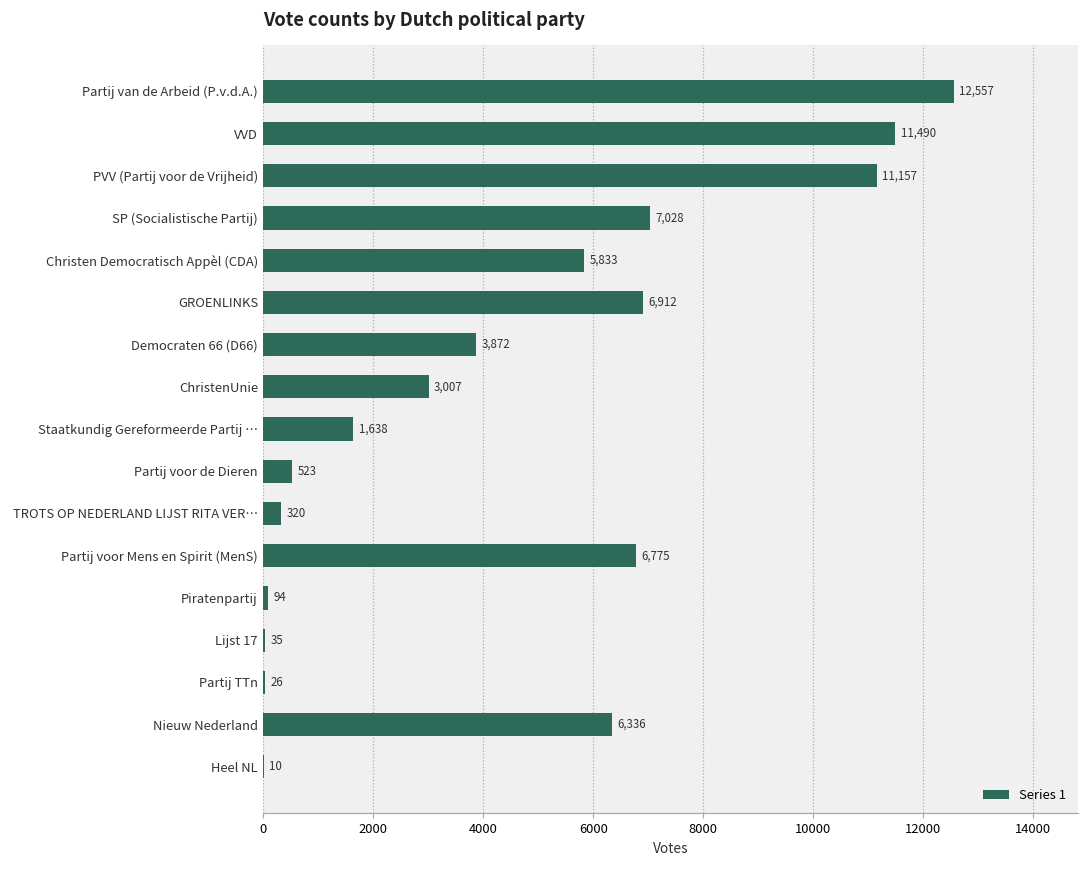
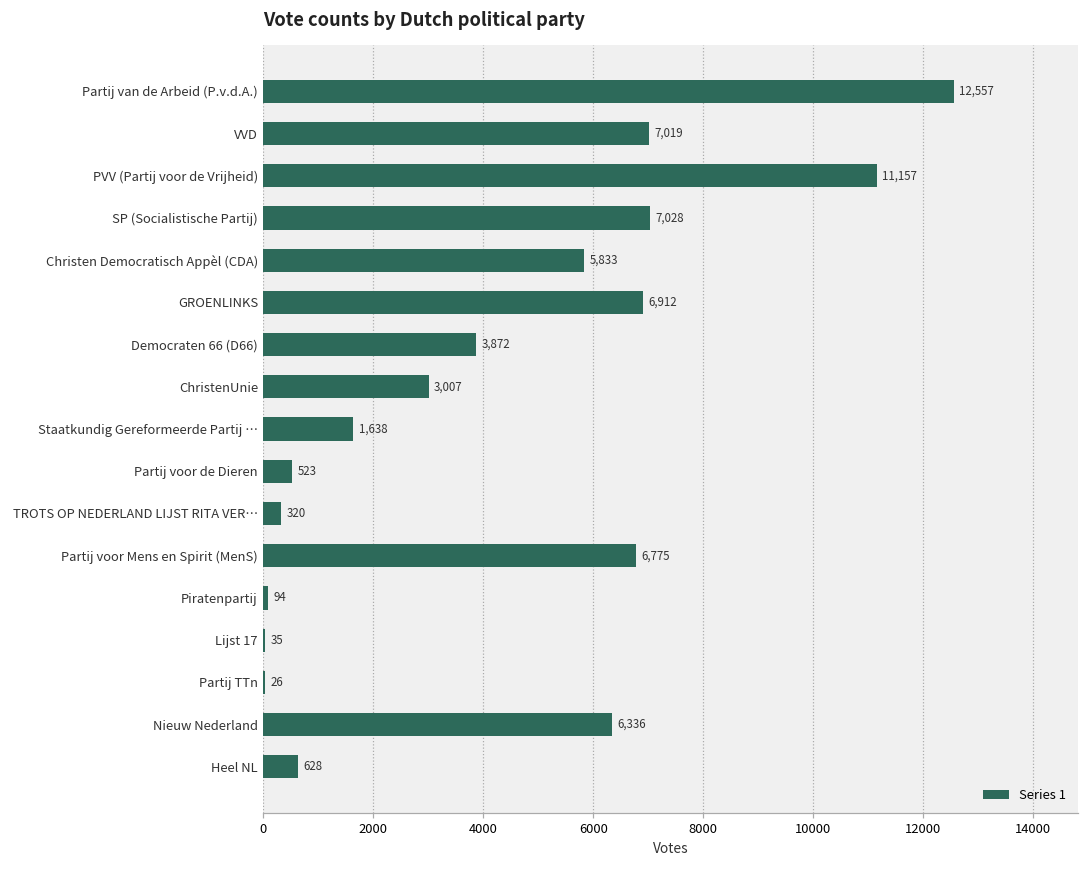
VVD: 11,490 -> 7,019
Heel NL: 10 -> 628
